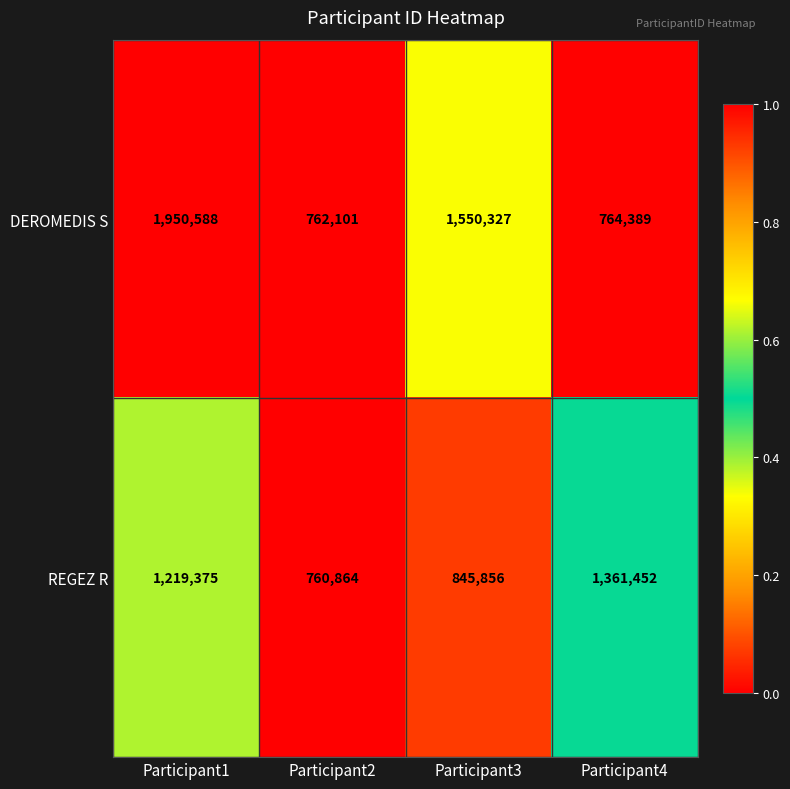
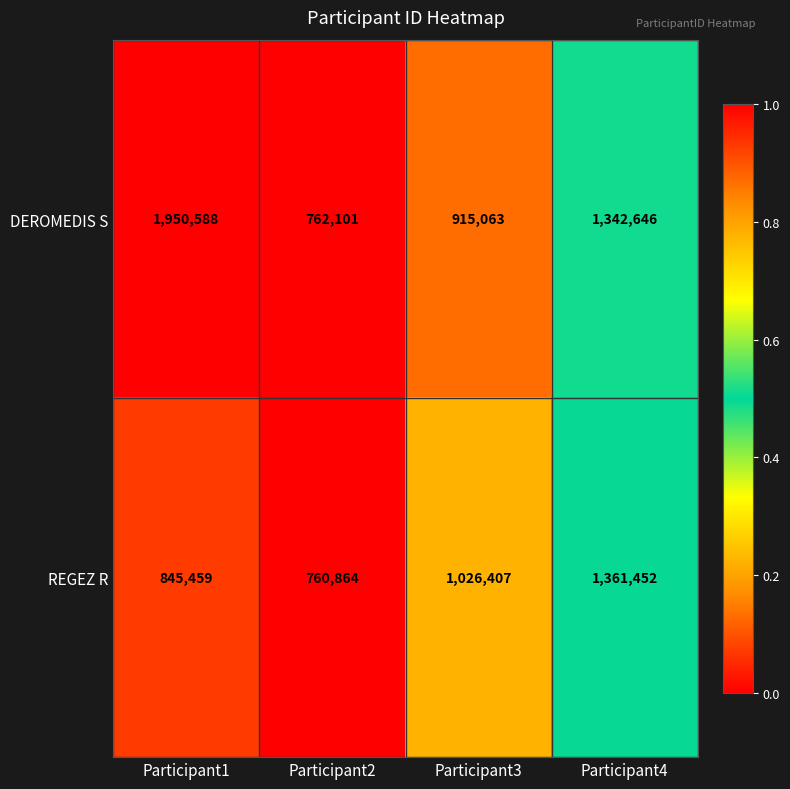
DEROMEDIS S, Participant3: 1,550,327 -> 915,063
DEROMEDIS S, Participant4: 764,389 -> 1,342,646
REGEZ R, Participant1: 1,219,375 -> 845,459
REGEZ R, Participant3: 845,856 -> 1,026,407
